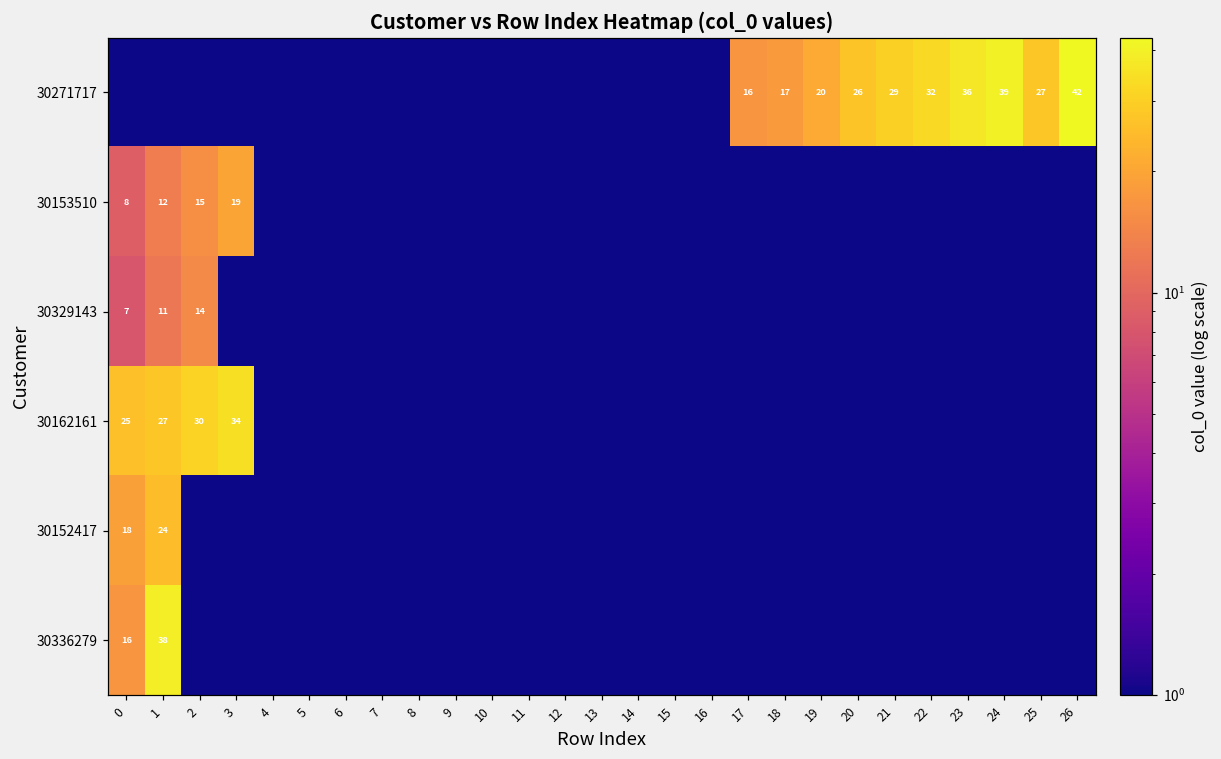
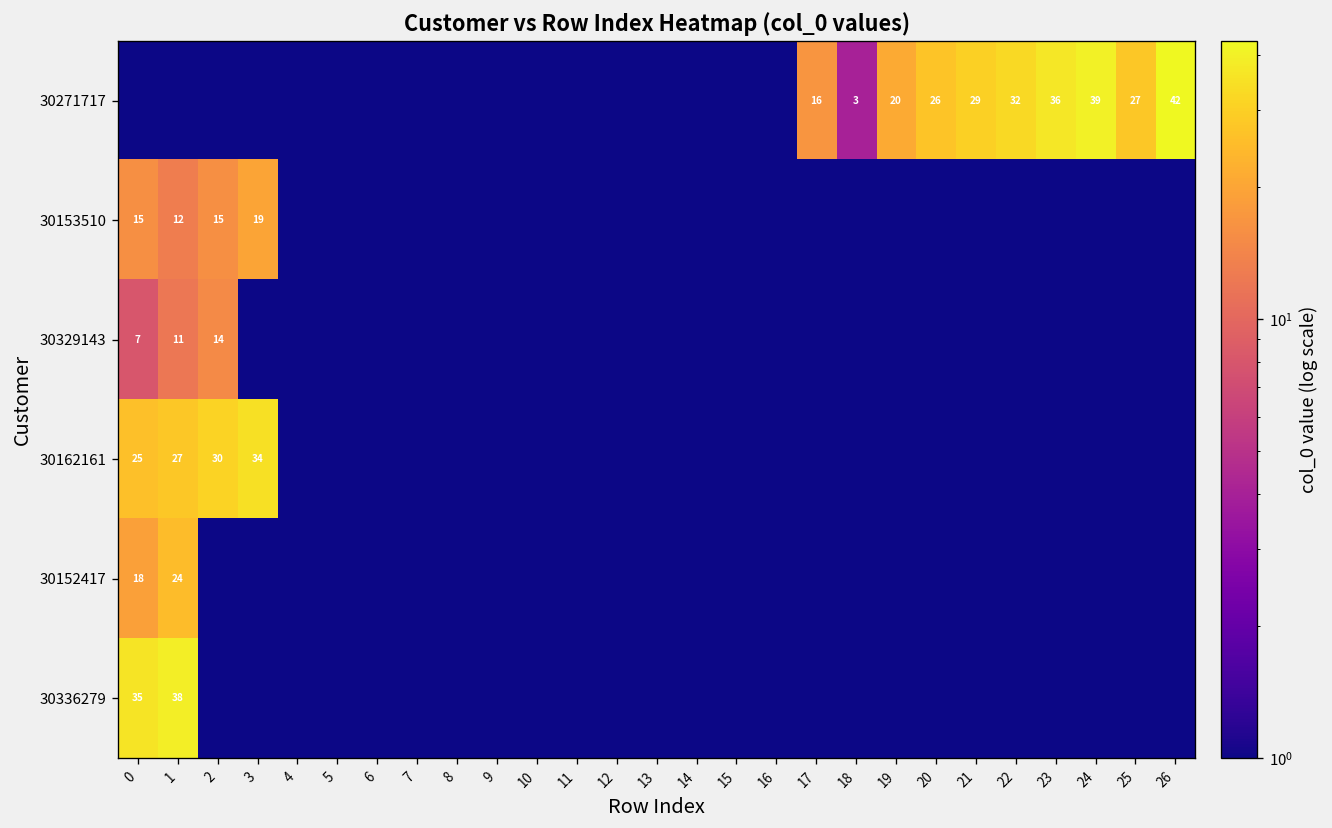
30271717, 18: 17 -> 3
30153510, 0: 8 -> 15
30336279, 0: 16 -> 35
